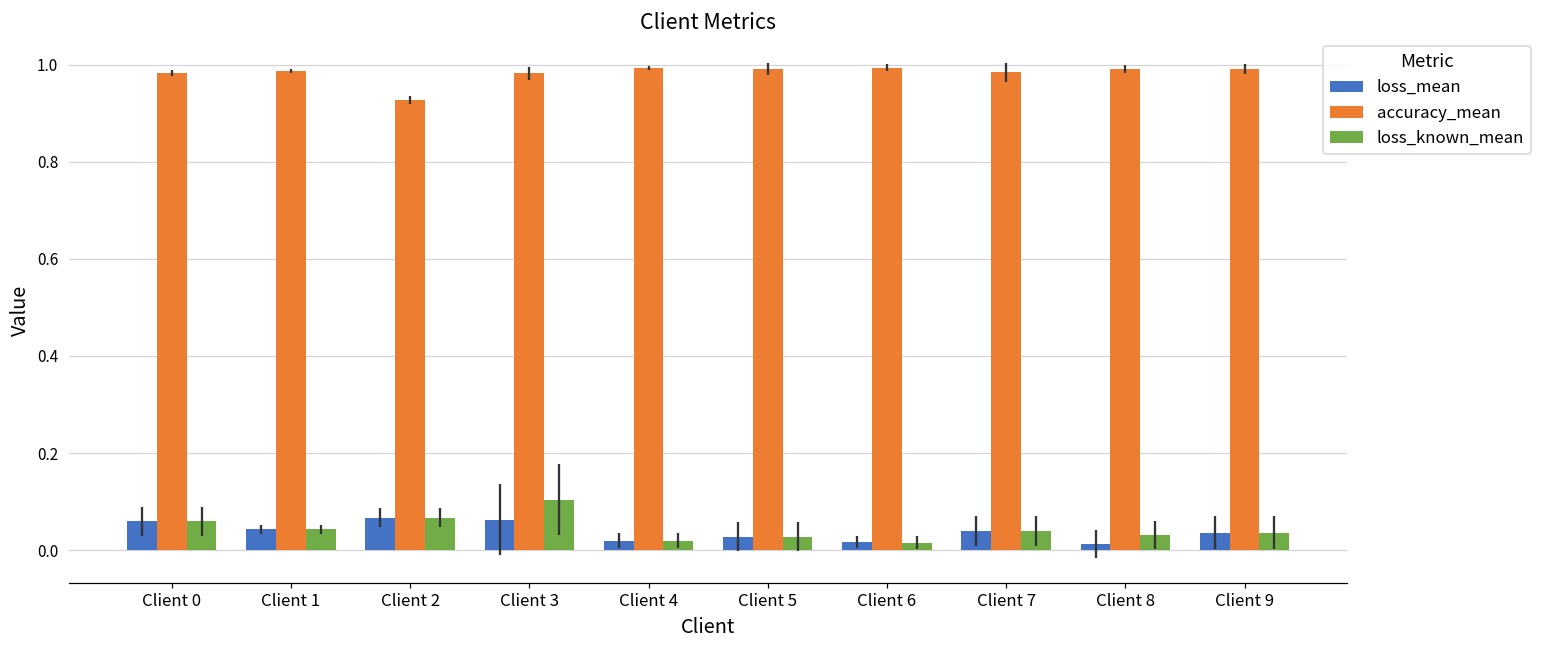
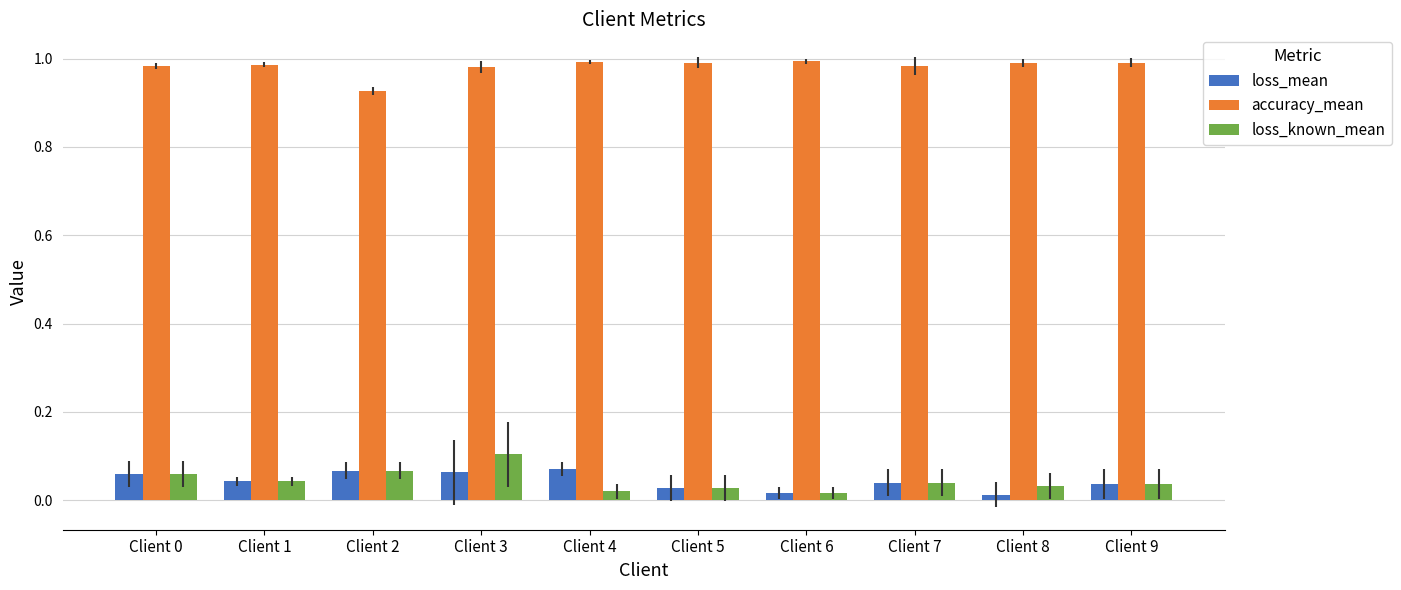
loss_mean, Client 4: 0.02 -> 0.07
